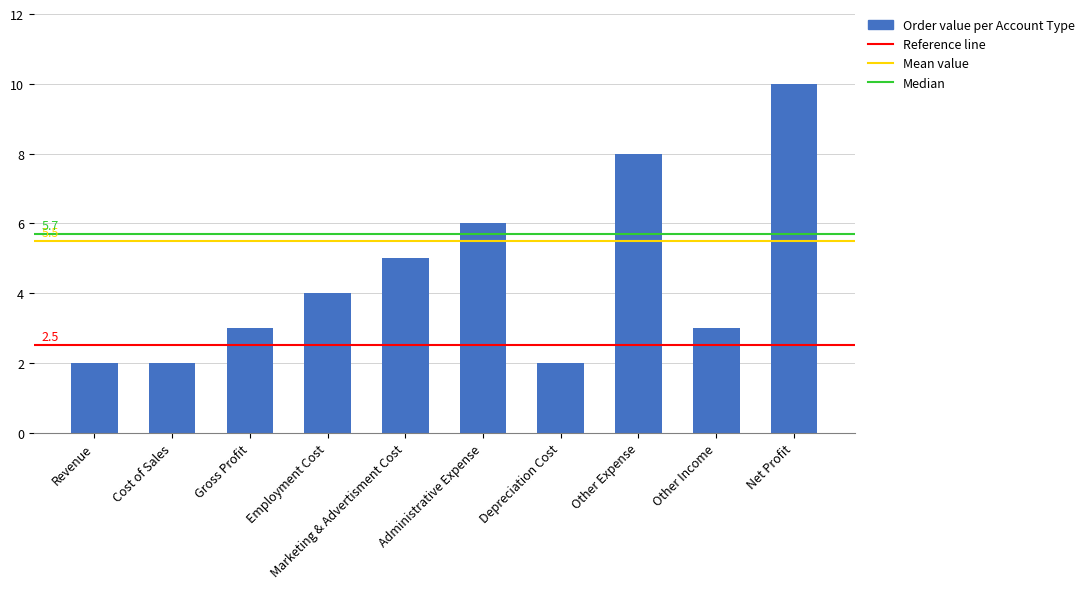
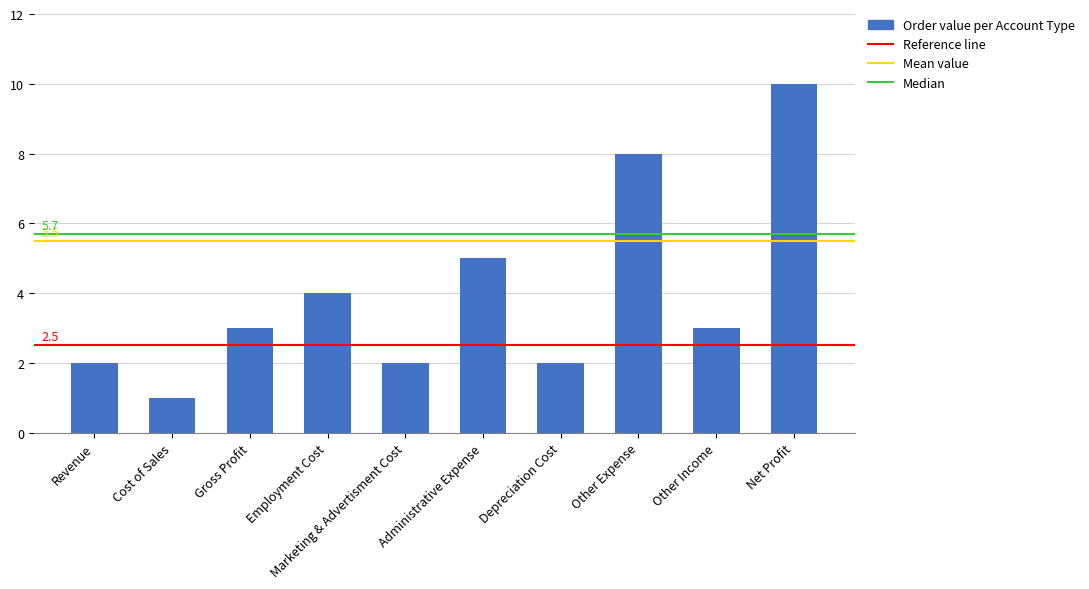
Cost of Sales: 2 -> 1
Marketing & Advertisment Cost: 5 -> 2
Administrative Expense: 6 -> 5
